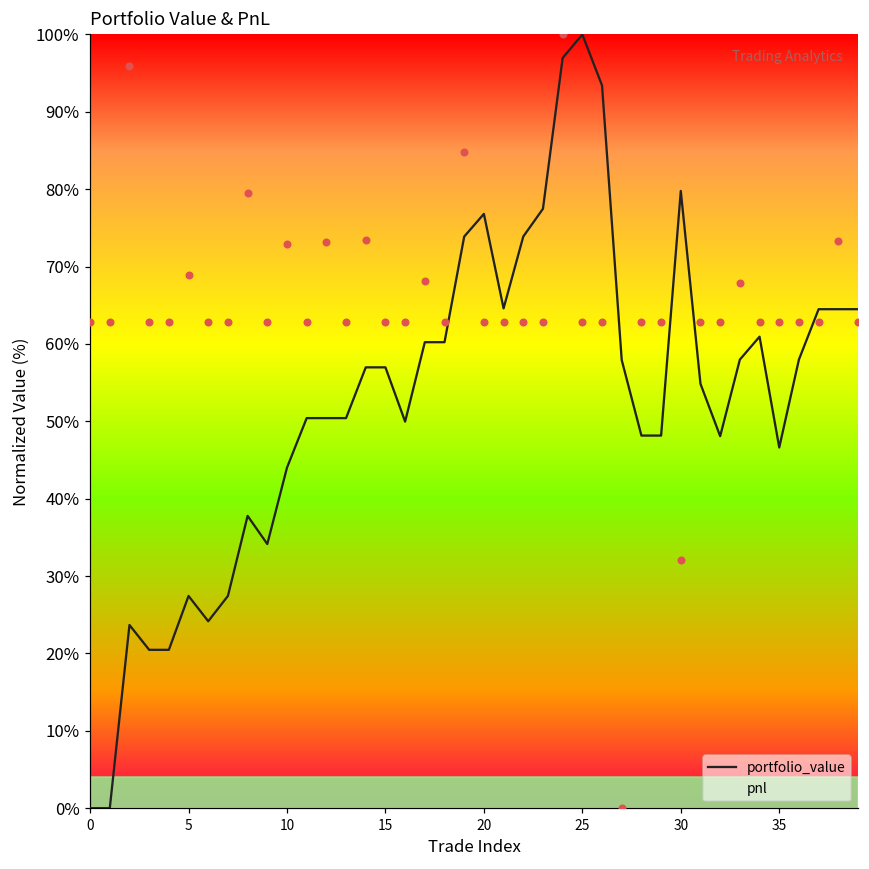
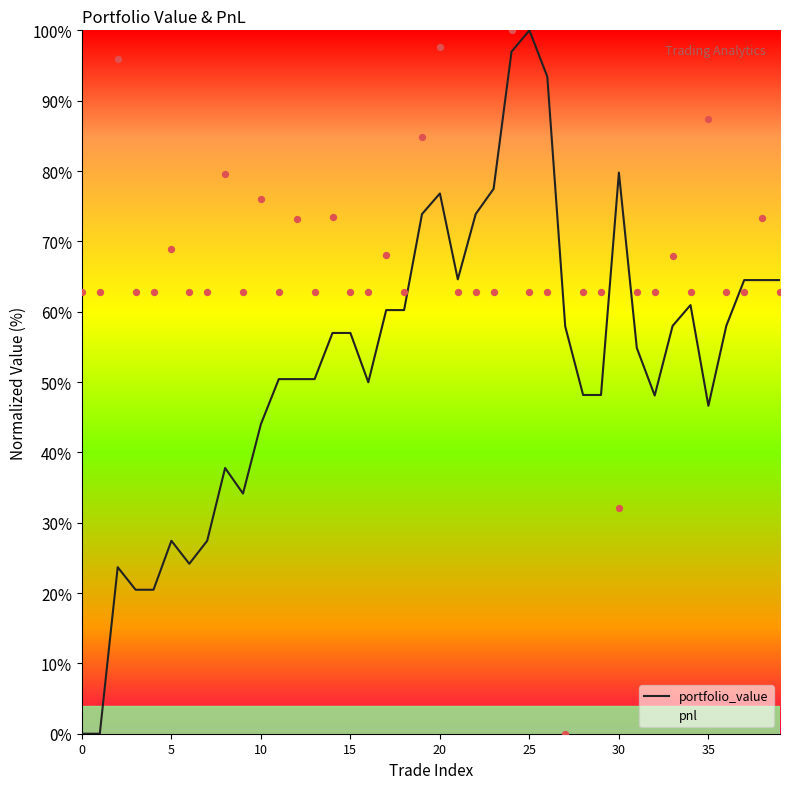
pnl, 10: 73% -> 76%
pnl, 20: 63% -> 98%
pnl, 35: 63% -> 87%
